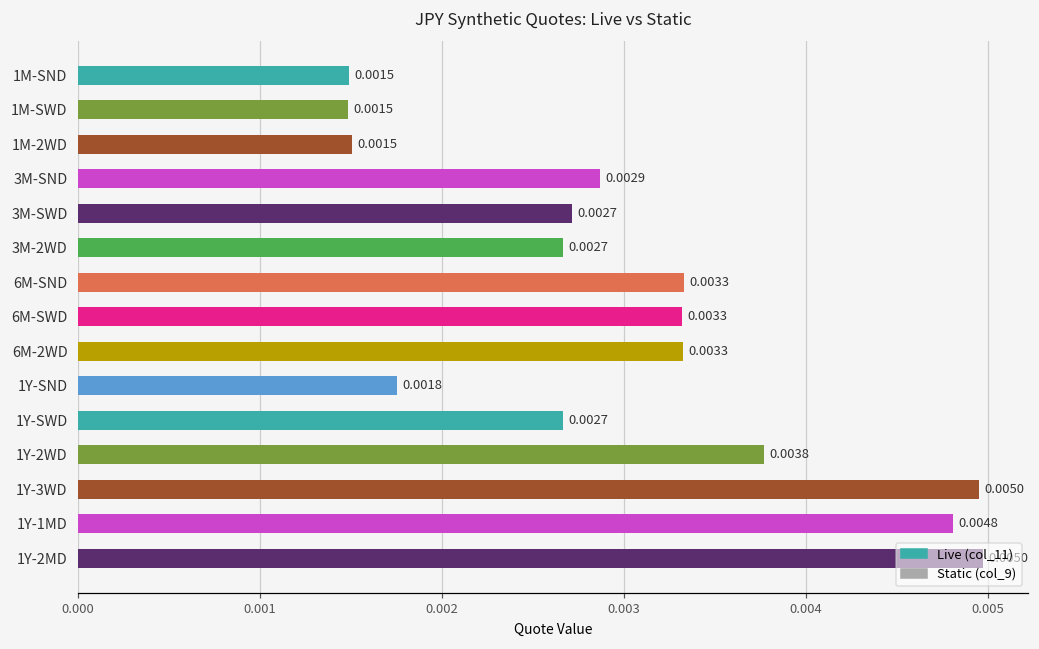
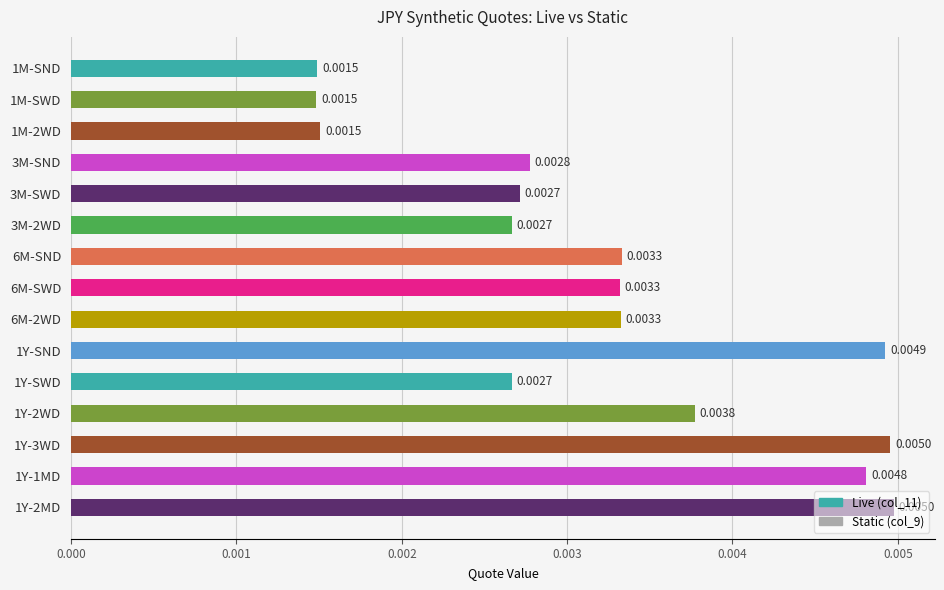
3M-SND: 0.0029 -> 0.0028
1Y-SND: 0.0018 -> 0.0049
